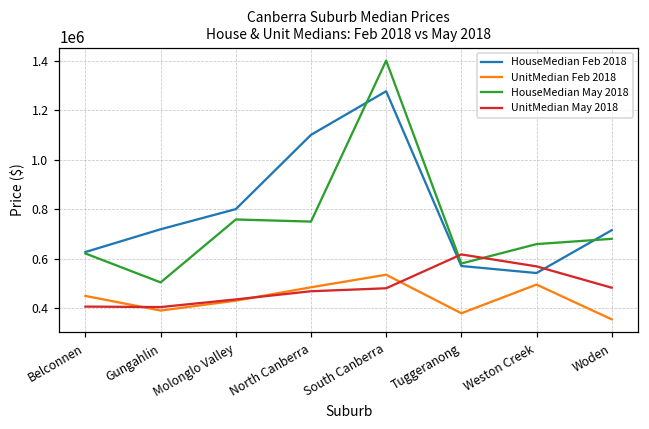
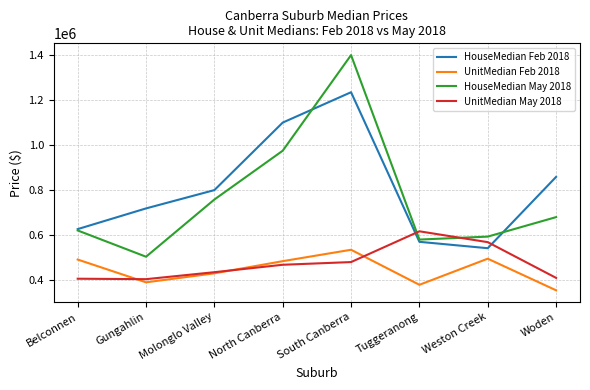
UnitMedian Feb 2018, Belconnen: 450000 -> 490000
HouseMedian May 2018, North Canberra: 750000 -> 980000
HouseMedian Feb 2018, South Canberra: 1280000 -> 1240000
HouseMedian May 2018, Weston Creek: 660000 -> 590000
HouseMedian Feb 2018, Woden: 710000 -> 860000
UnitMedian May 2018, Woden: 480000 -> 410000
